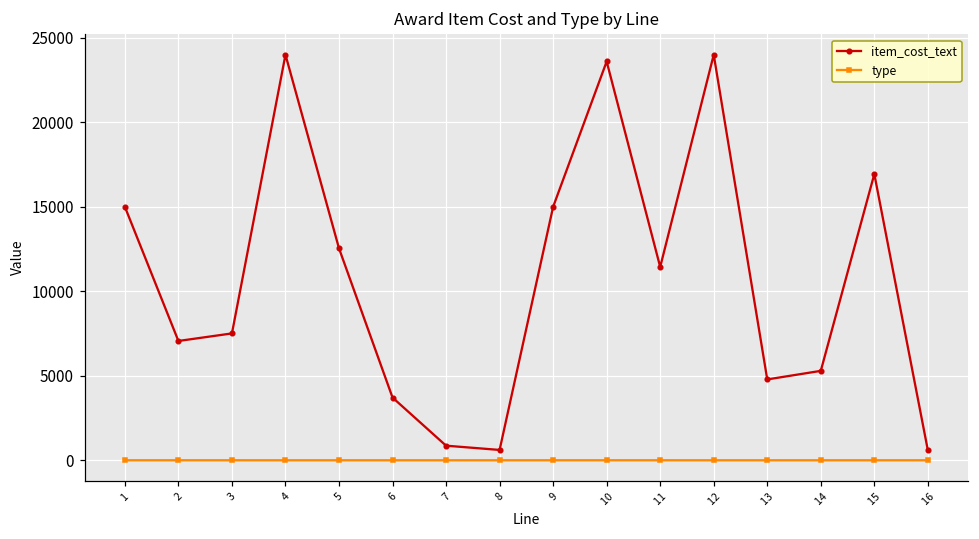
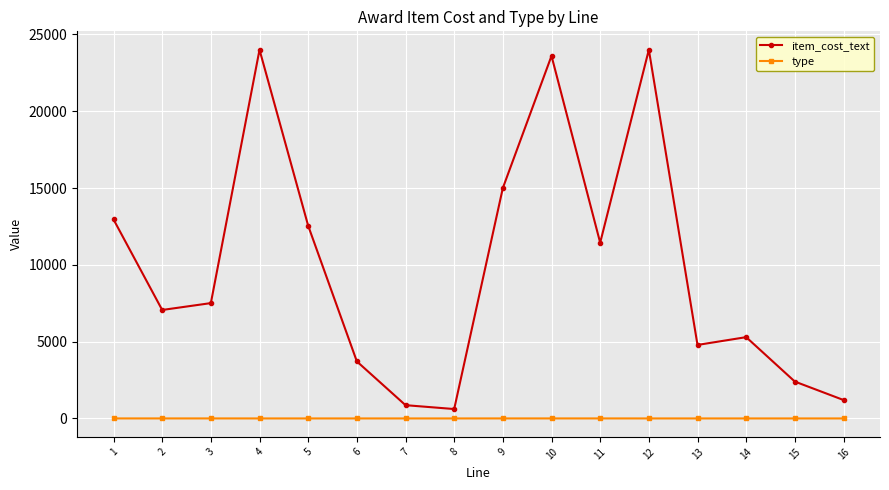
item_cost_text, 1: 15000 -> 13000
item_cost_text, 15: 16900 -> 2400
item_cost_text, 16: 600 -> 1200
